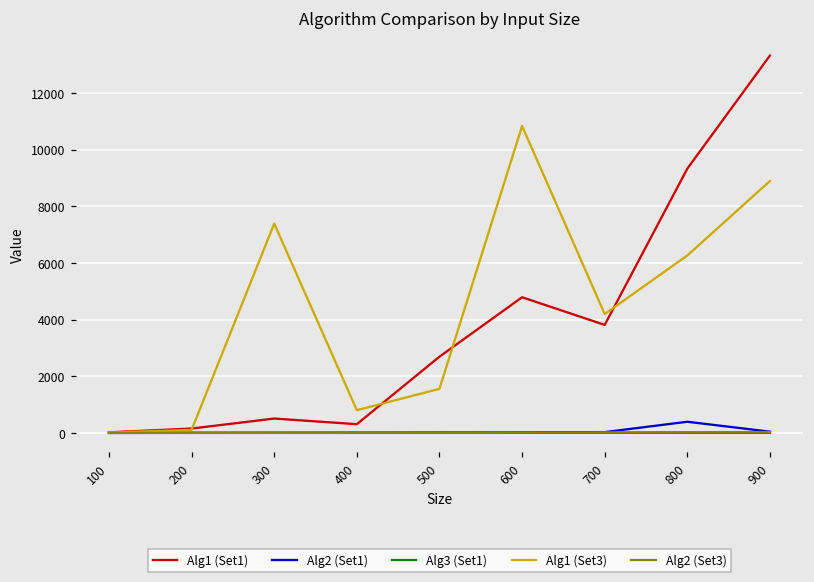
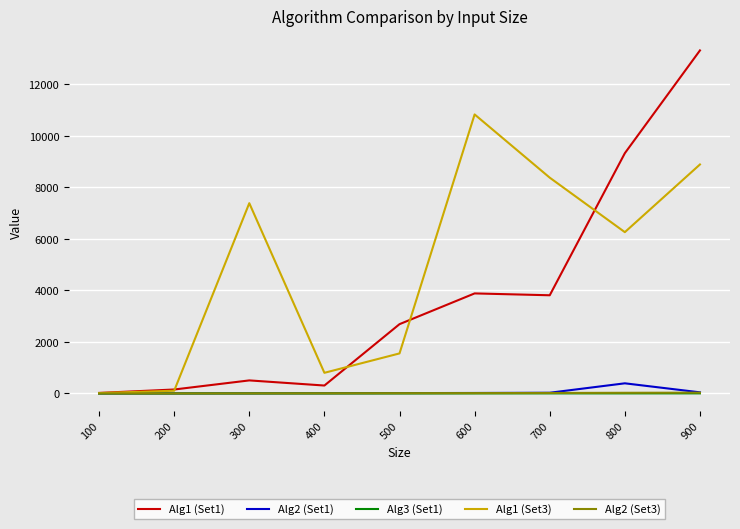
Alg1 (Set1), 600: 4800 -> 3900
Alg1 (Set3), 700: 4200 -> 8400
